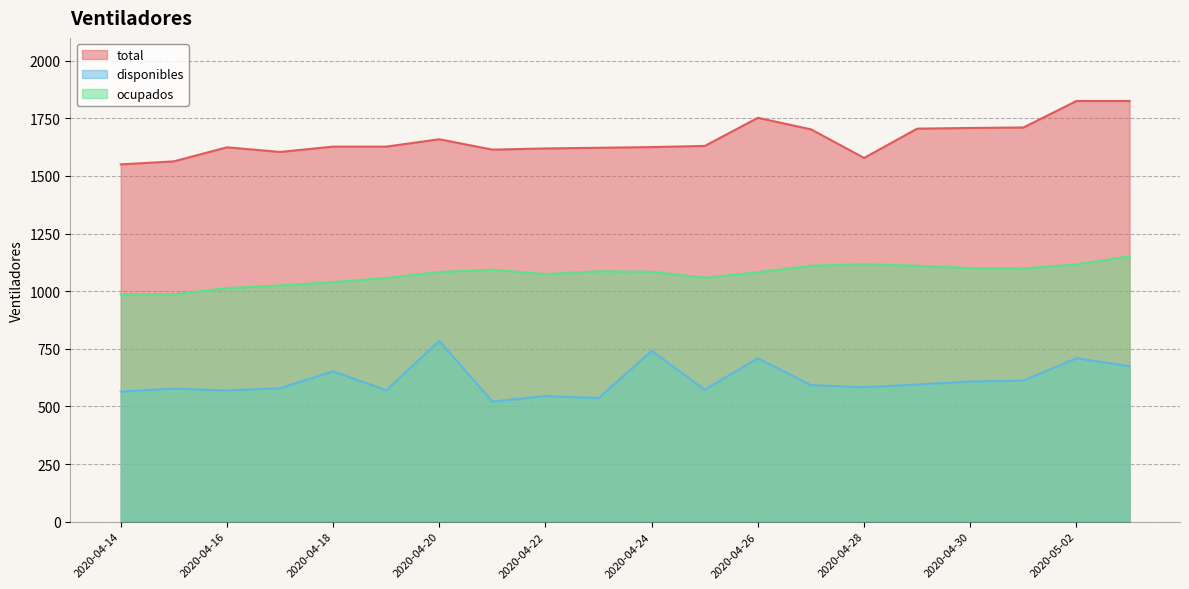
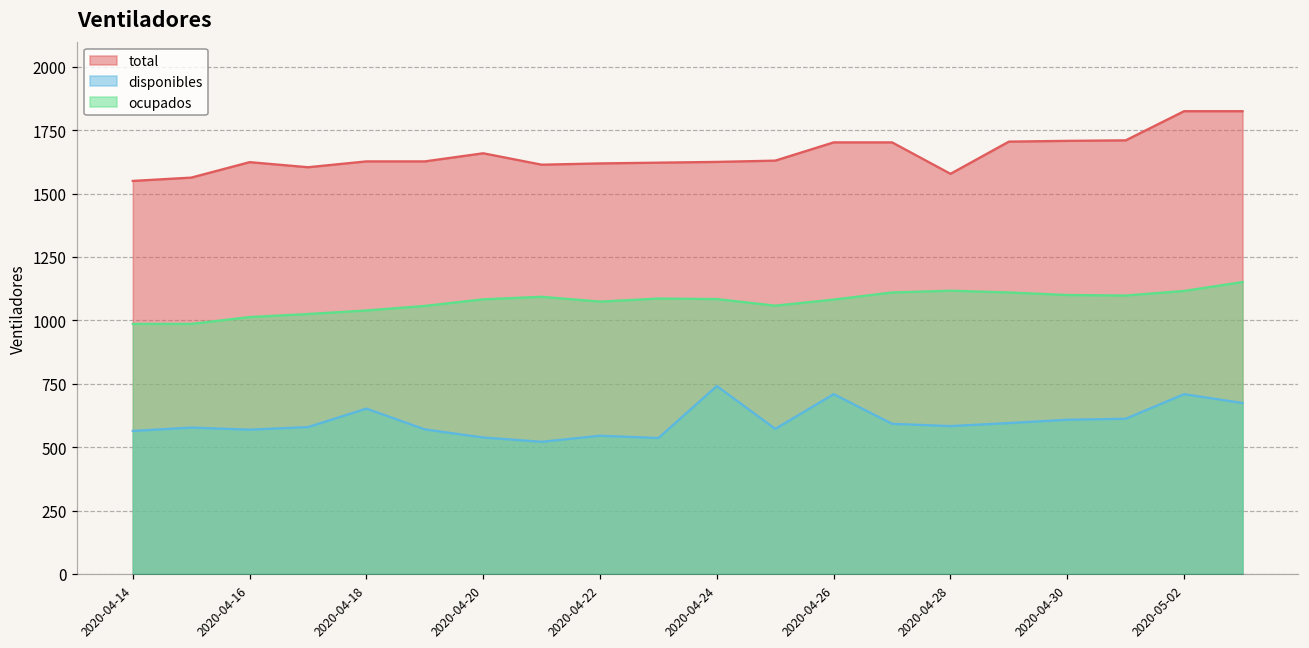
disponibles, 2020-04-20: 780 -> 540
total, 2020-04-26: 1750 -> 1700
